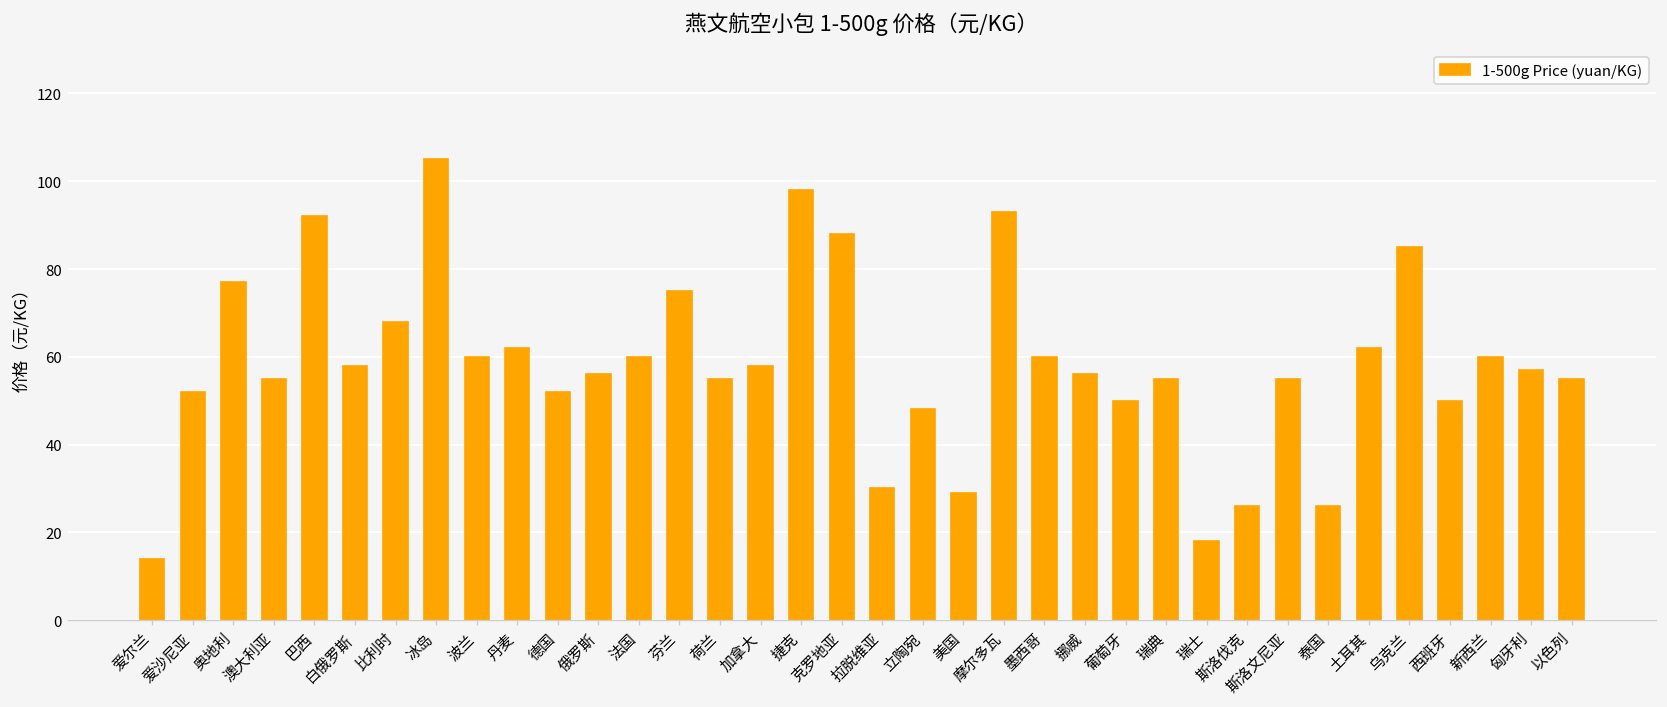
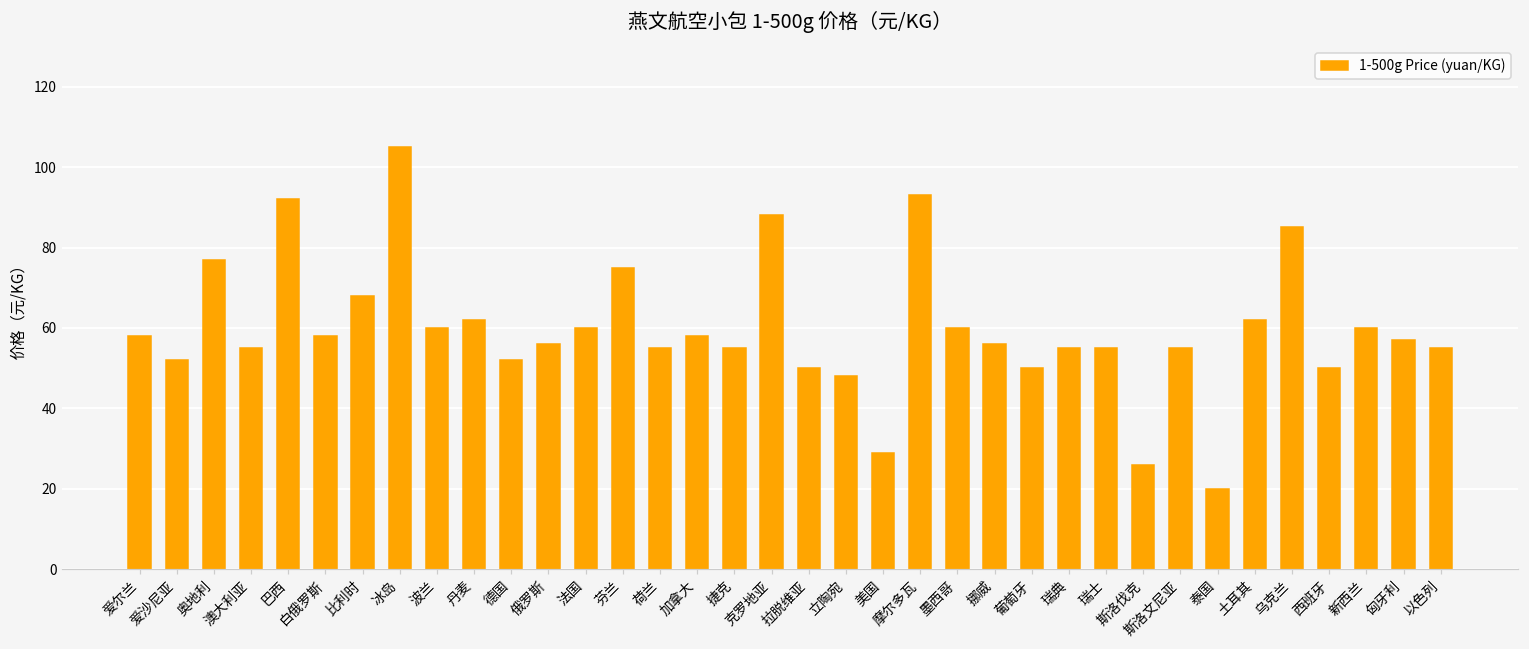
爱尔兰: 14 -> 58
捷克: 98 -> 55
拉脱维亚: 30 -> 50
瑞士: 18 -> 55
泰国: 26 -> 20
